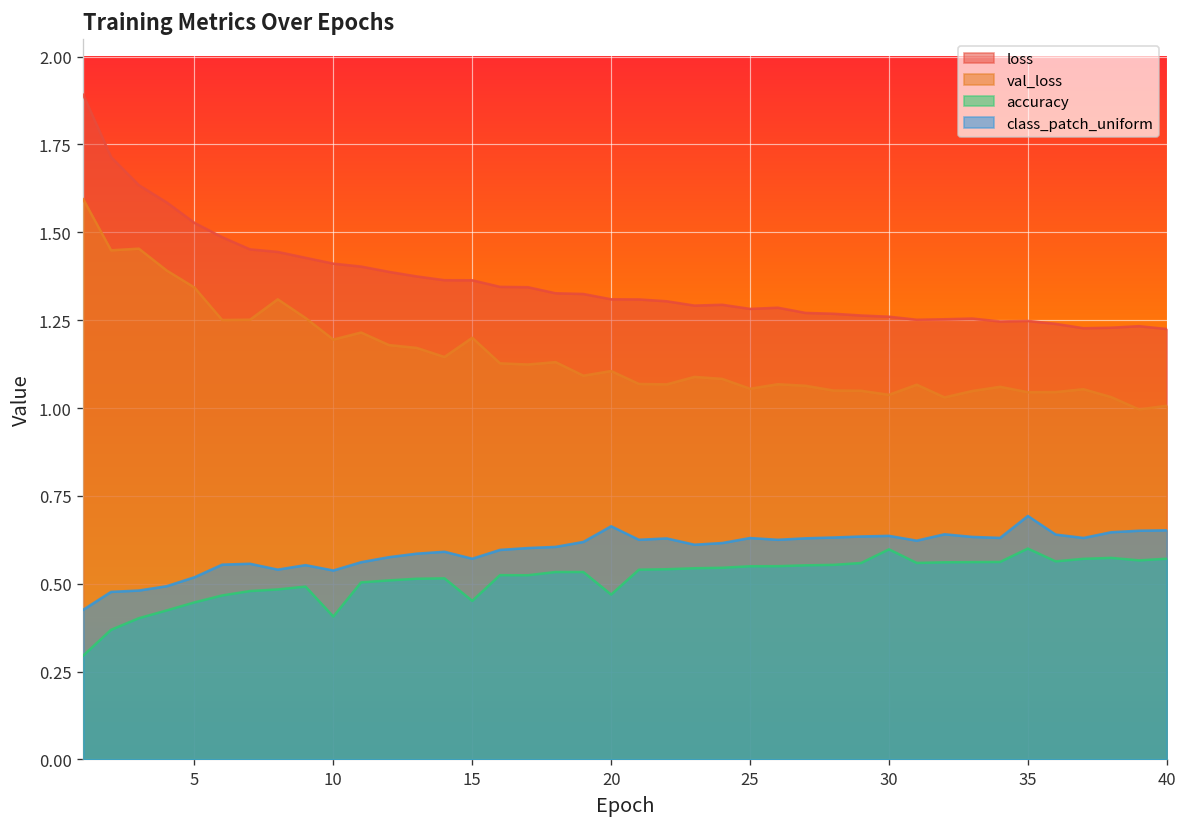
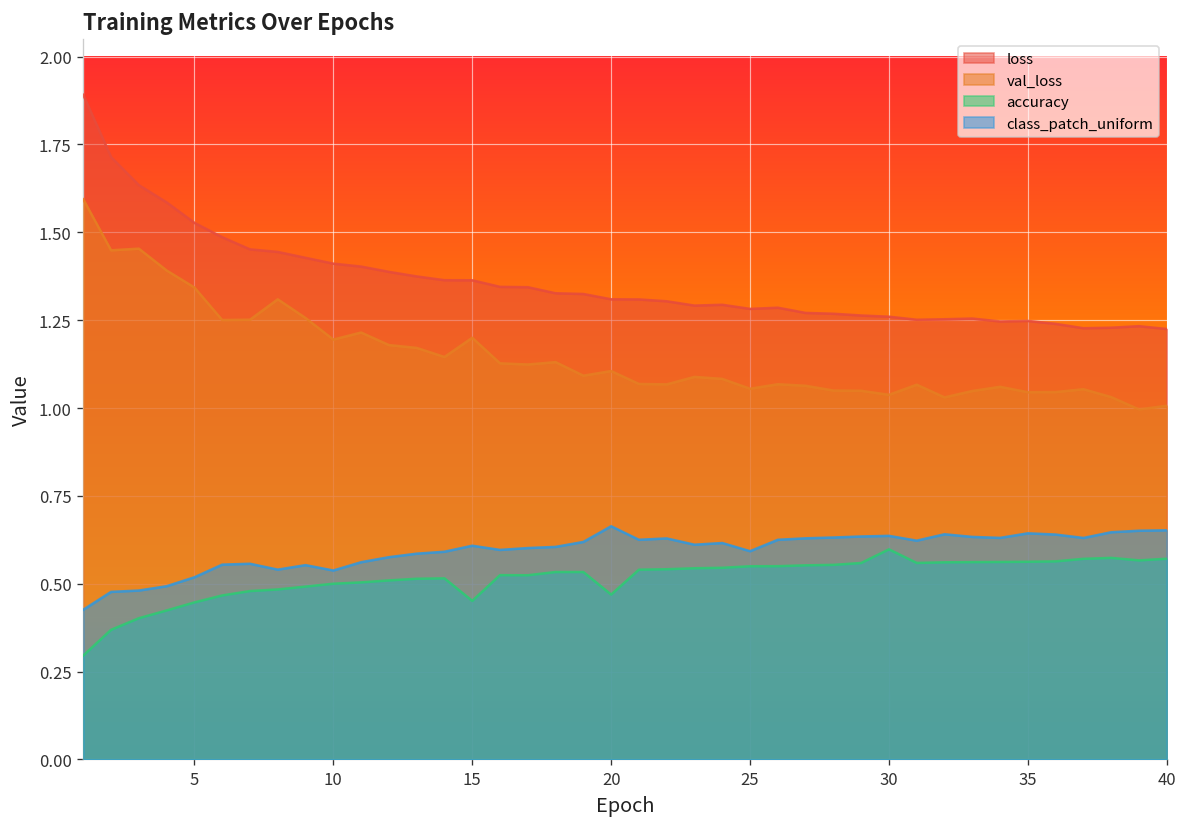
accuracy, 10: 0.41 -> 0.50
class_patch_uniform, 15: 0.57 -> 0.61
class_patch_uniform, 25: 0.63 -> 0.59
accuracy, 35: 0.60 -> 0.56
class_patch_uniform, 35: 0.69 -> 0.64
